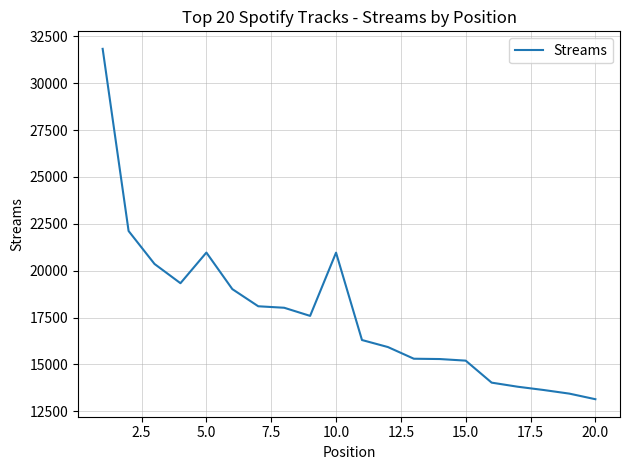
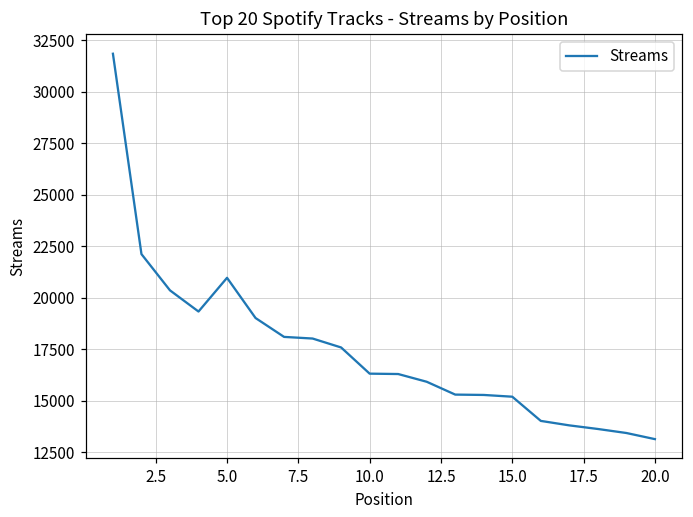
10.0: 21000 -> 16300
